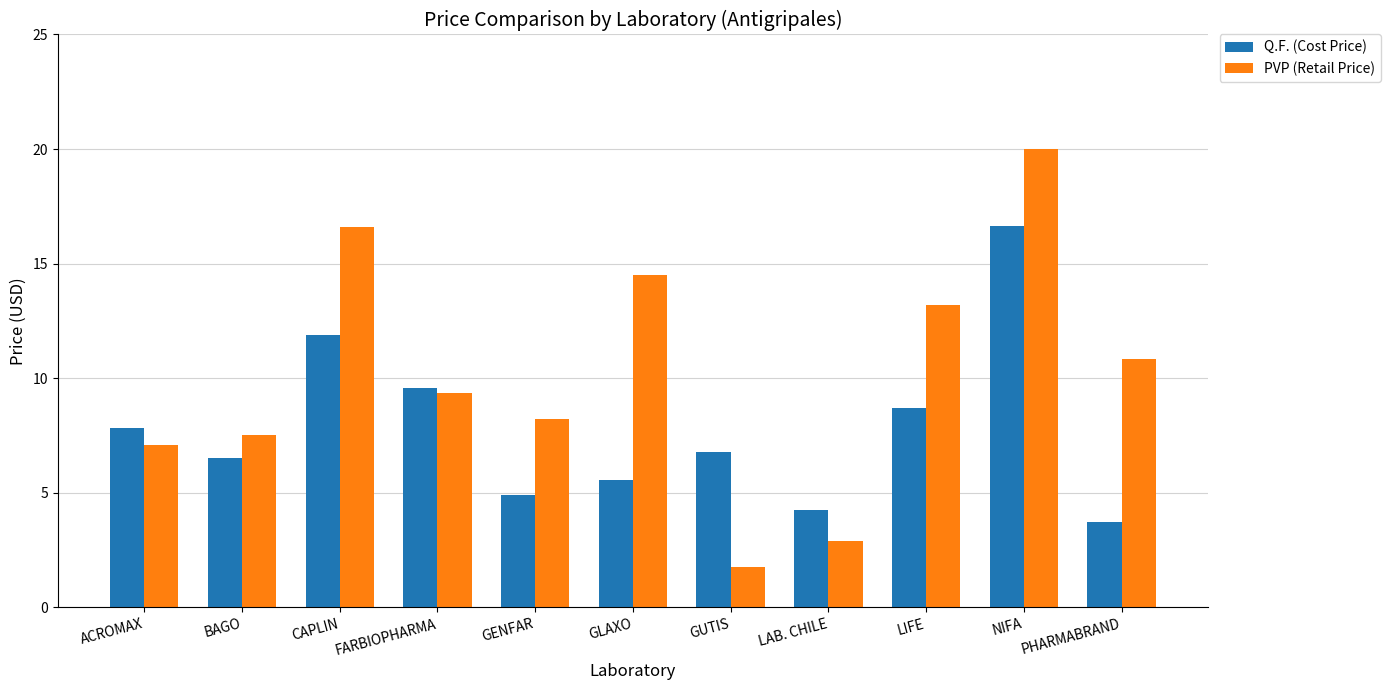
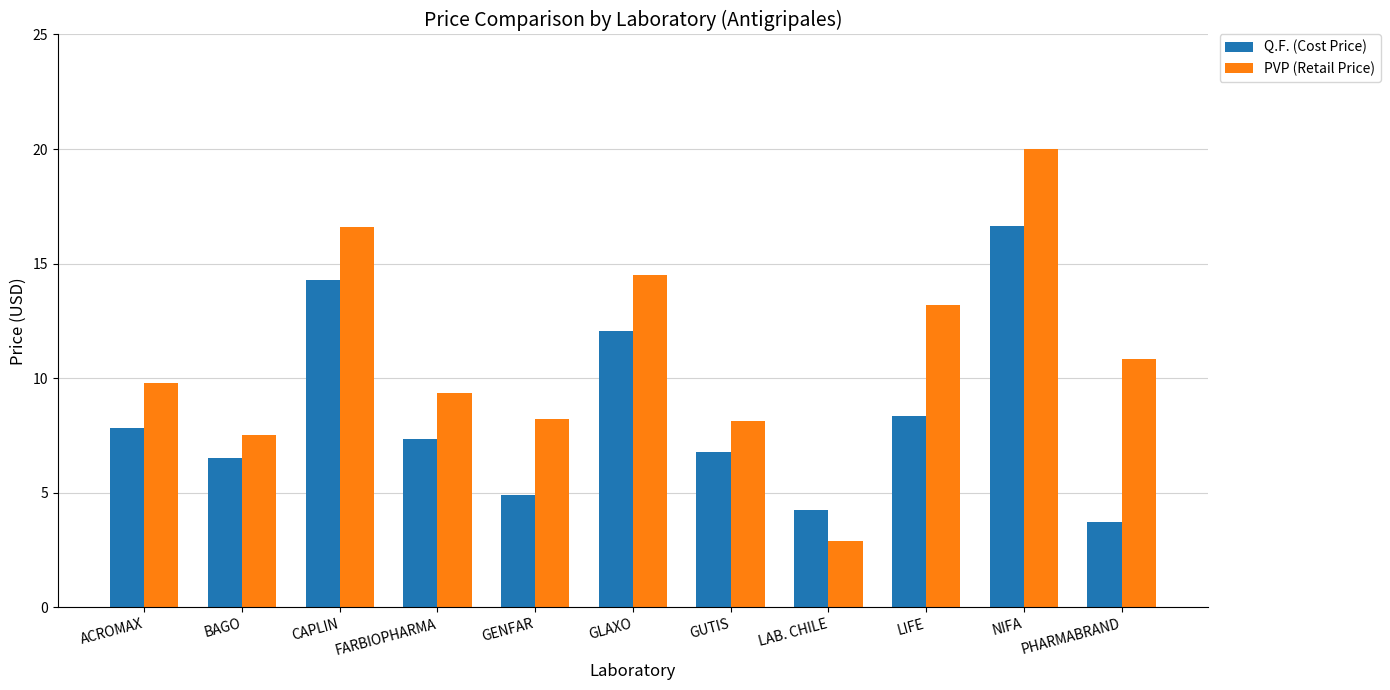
PVP (Retail Price), ACROMAX: 7.1 -> 9.8
Q.F. (Cost Price), CAPLIN: 11.9 -> 14.3
Q.F. (Cost Price), FARBIOPHARMA: 9.6 -> 7.3
Q.F. (Cost Price), GLAXO: 5.6 -> 12.1
PVP (Retail Price), GUTIS: 1.8 -> 8.1
Q.F. (Cost Price), LIFE: 8.7 -> 8.3
